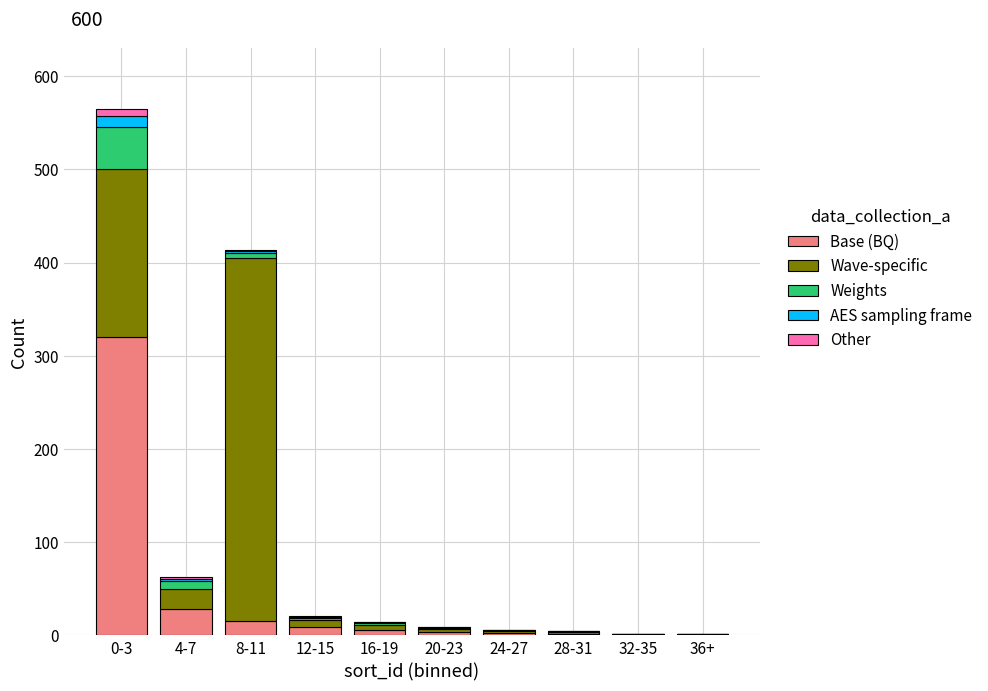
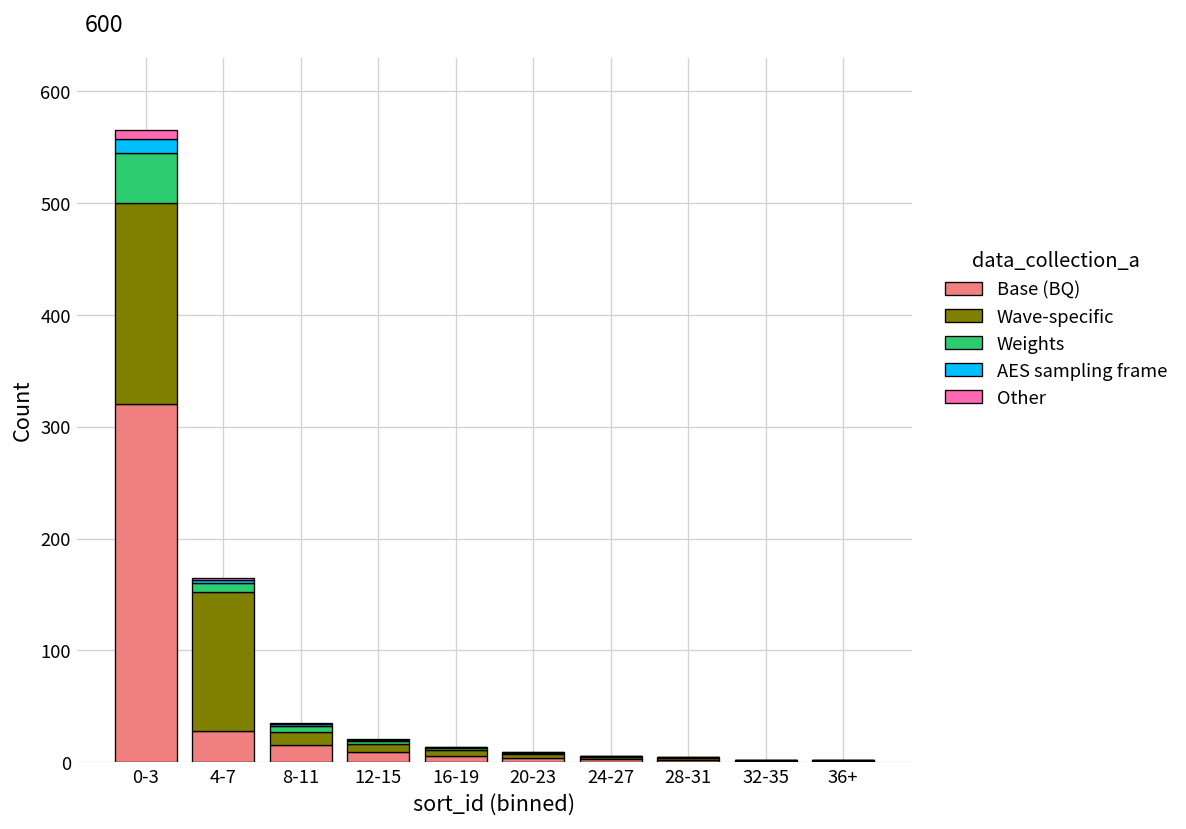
Wave-specific, 4-7: 20 -> 120
Wave-specific, 8-11: 390 -> 10
